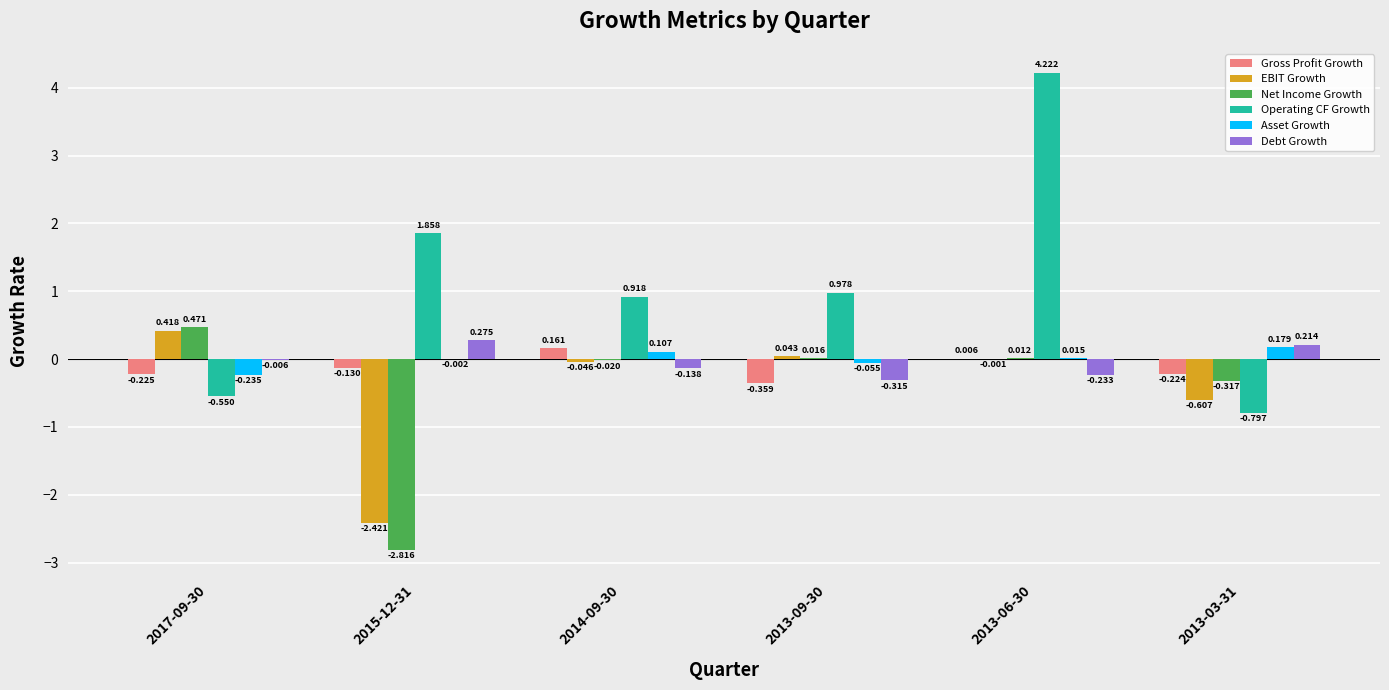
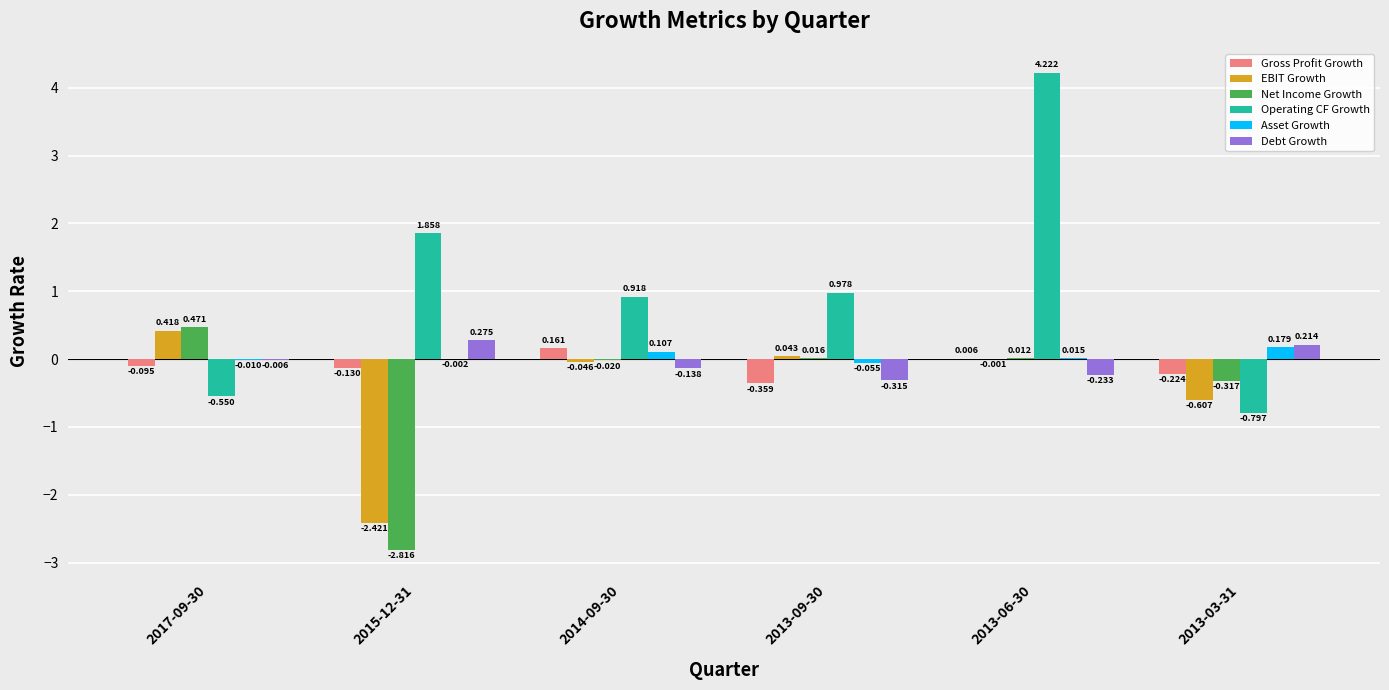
Gross Profit Growth, 2017-09-30: -0.225 -> -0.095
Asset Growth, 2017-09-30: -0.235 -> -0.010
